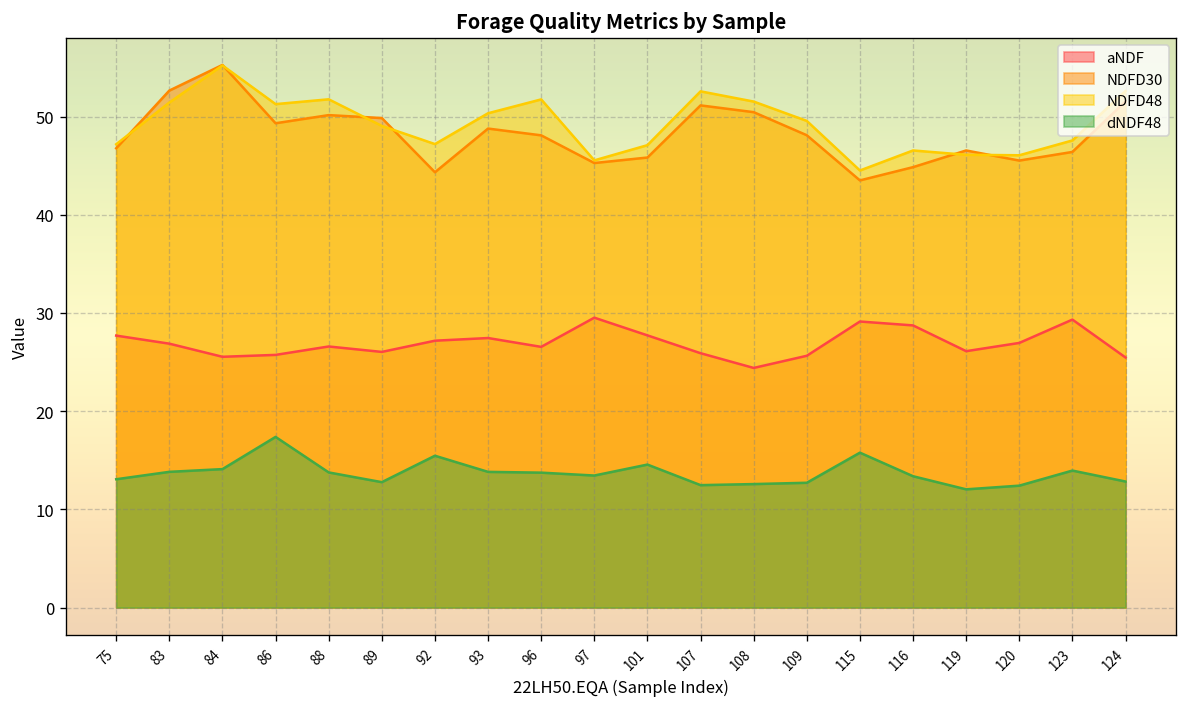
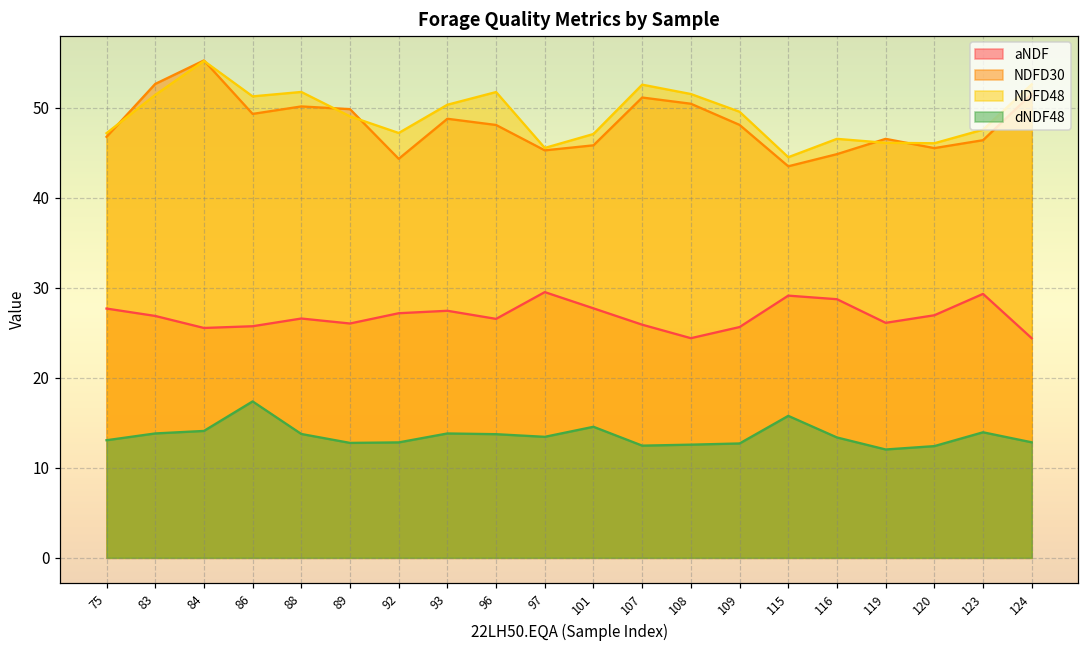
dNDF48, 92: 15 -> 13
aNDF, 124: 25 -> 24
